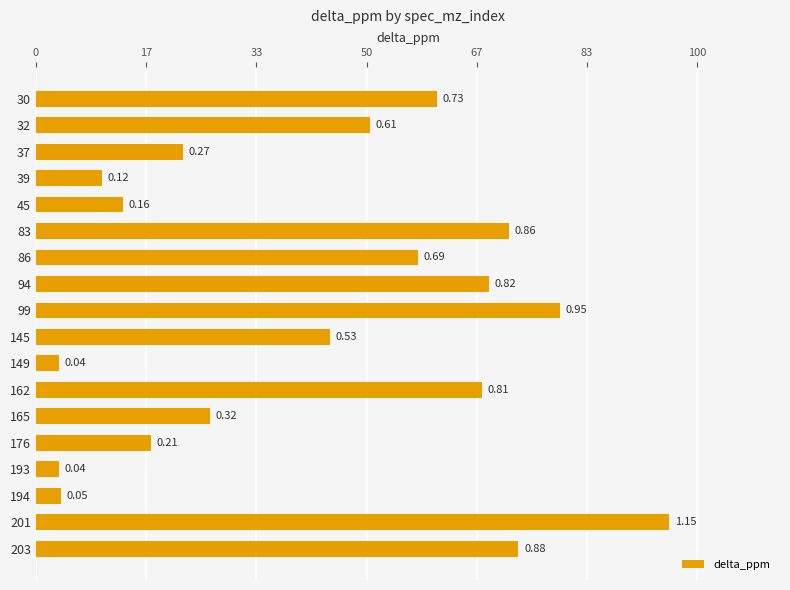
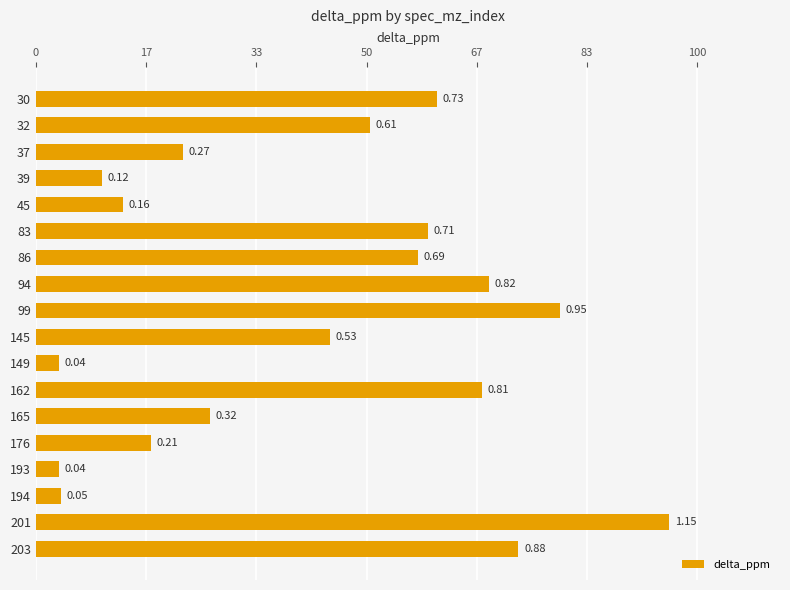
83: 0.86 -> 0.71
